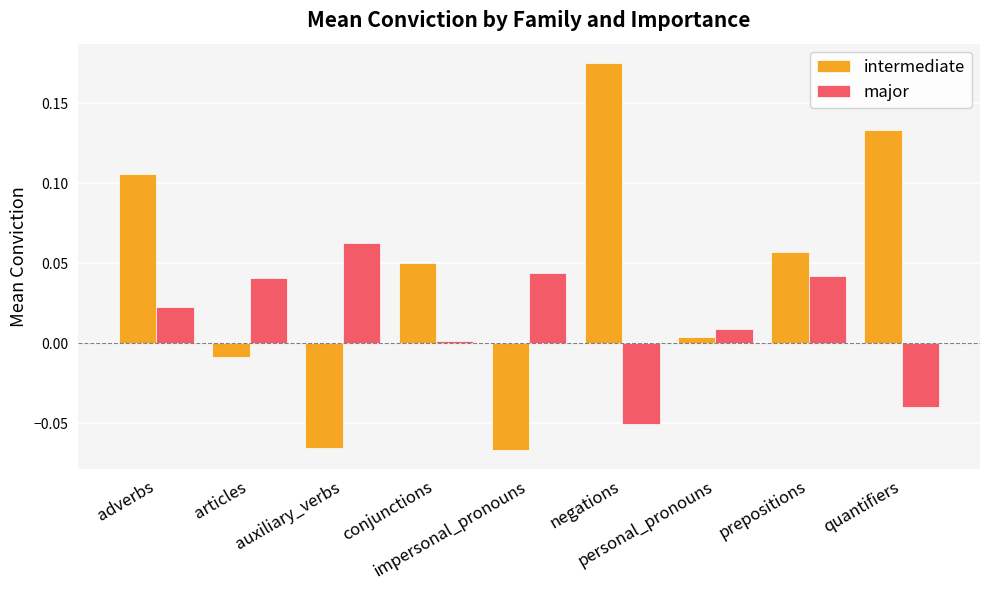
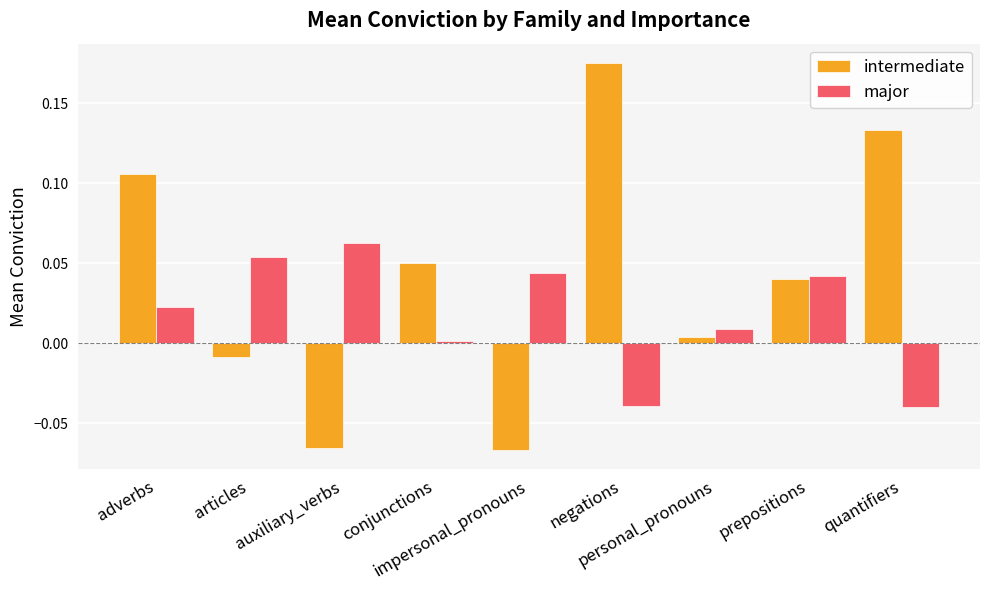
major, articles: 0.041 -> 0.054
major, negations: -0.051 -> -0.039
intermediate, prepositions: 0.057 -> 0.040
